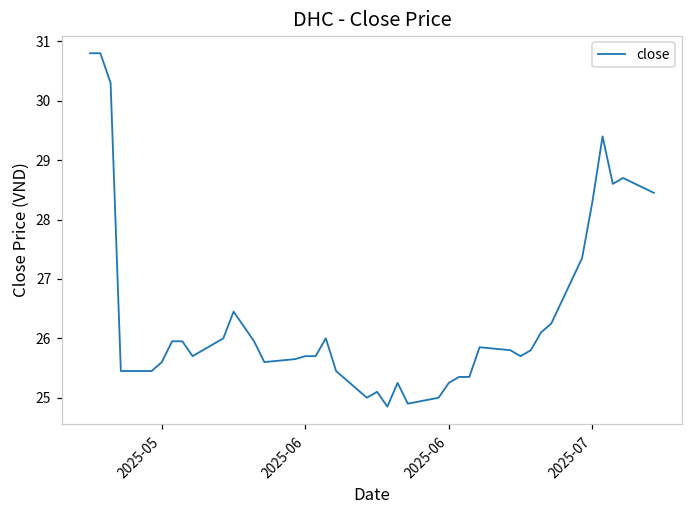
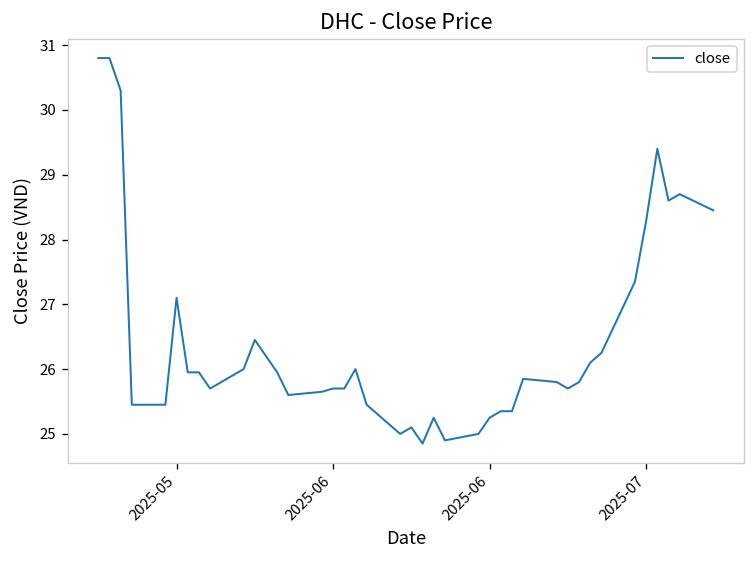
2025-05: 25.6 -> 27.1
